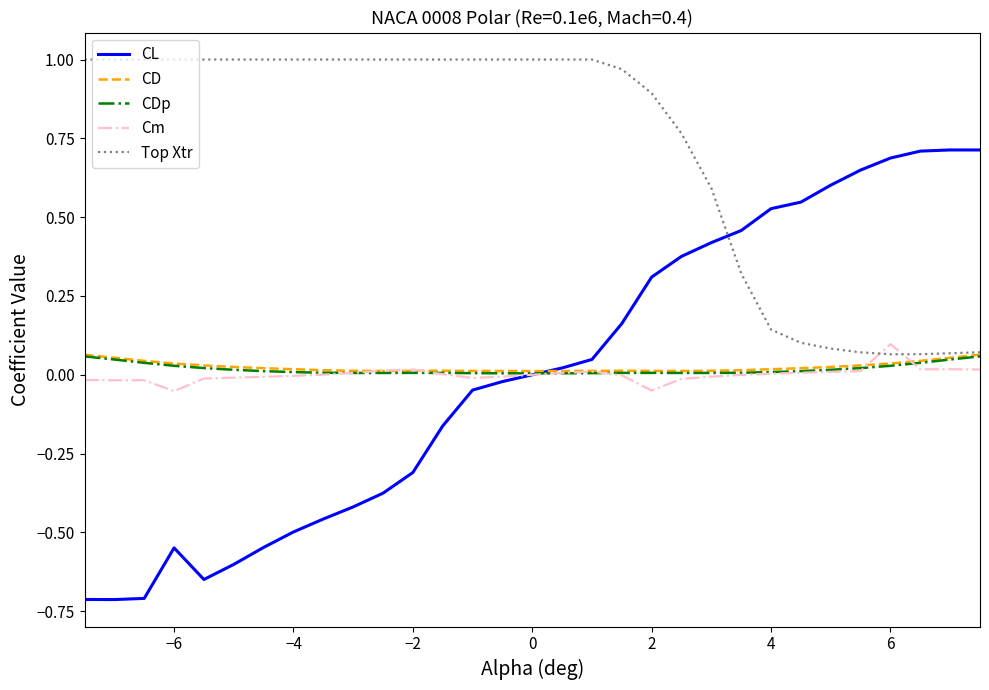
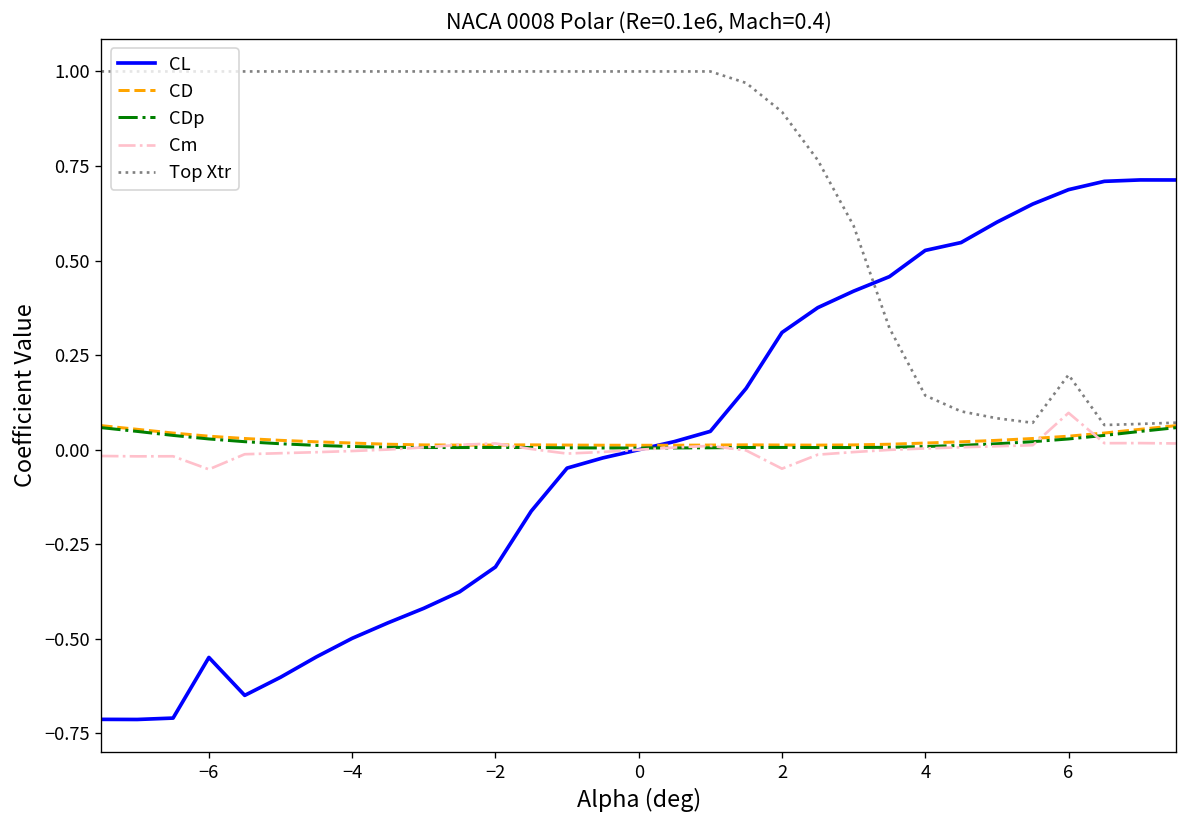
Top Xtr, 6: 0.07 -> 0.20
